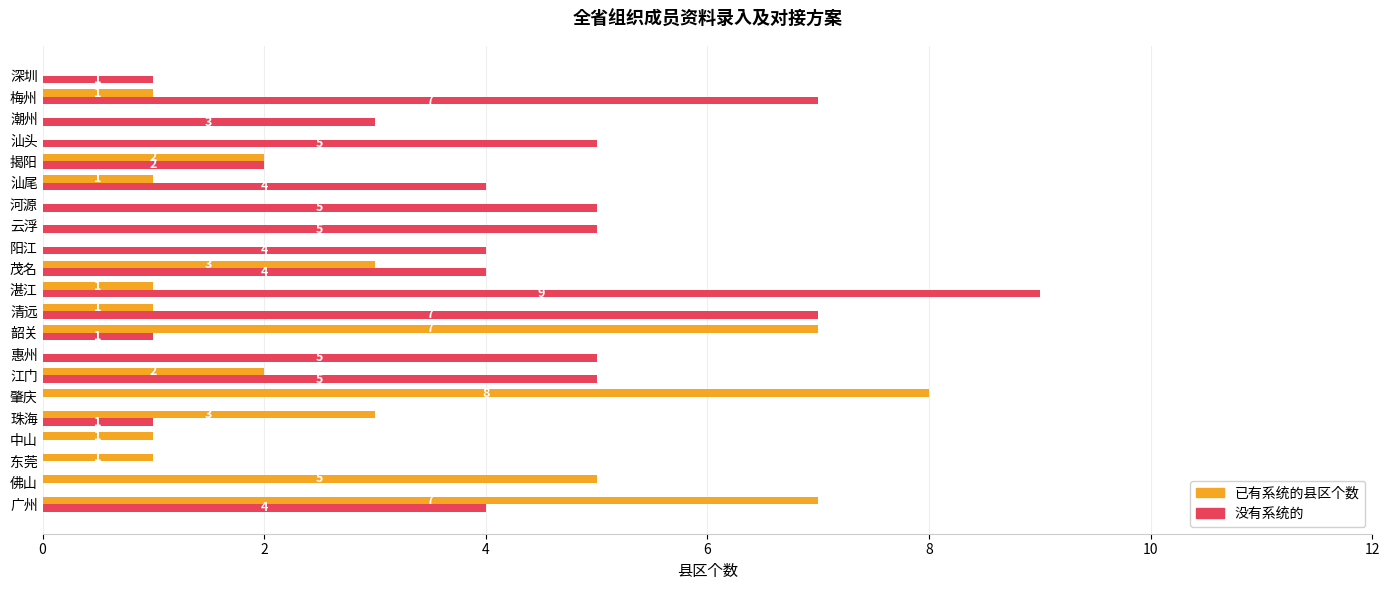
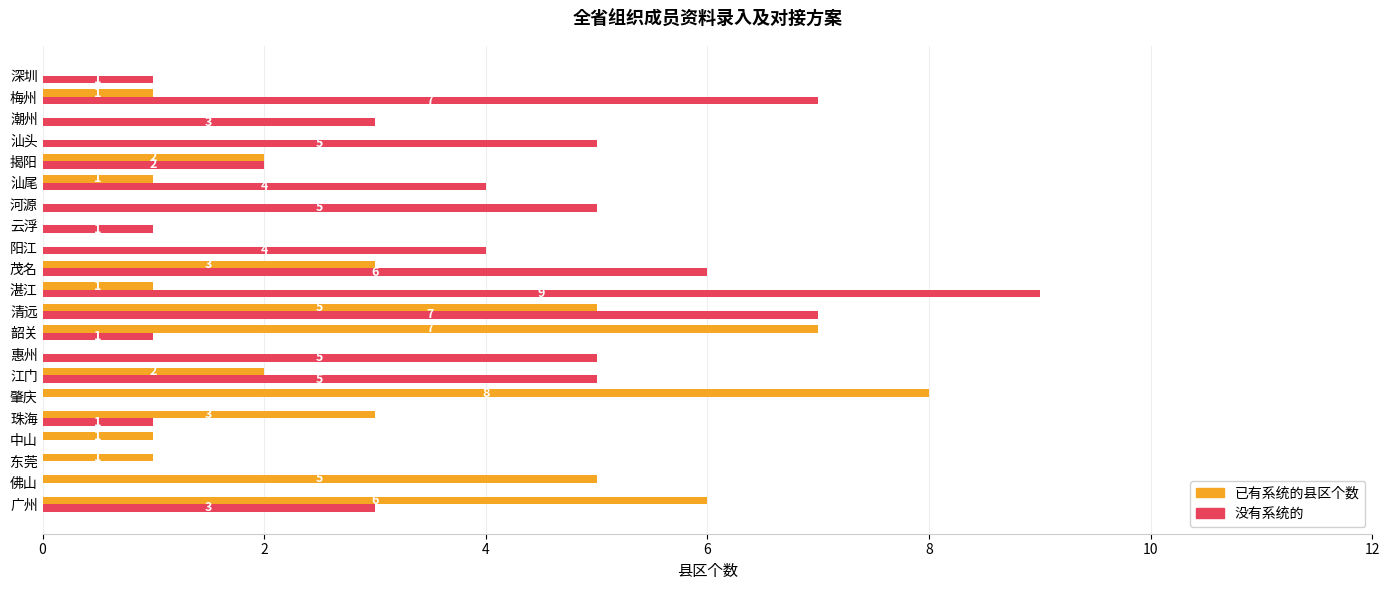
没有系统的, 云浮: 5 -> 1
没有系统的, 茂名: 4 -> 6
已有系统的县区个数, 清远: 1 -> 5
已有系统的县区个数, 广州: 7 -> 6
没有系统的, 广州: 4 -> 3
